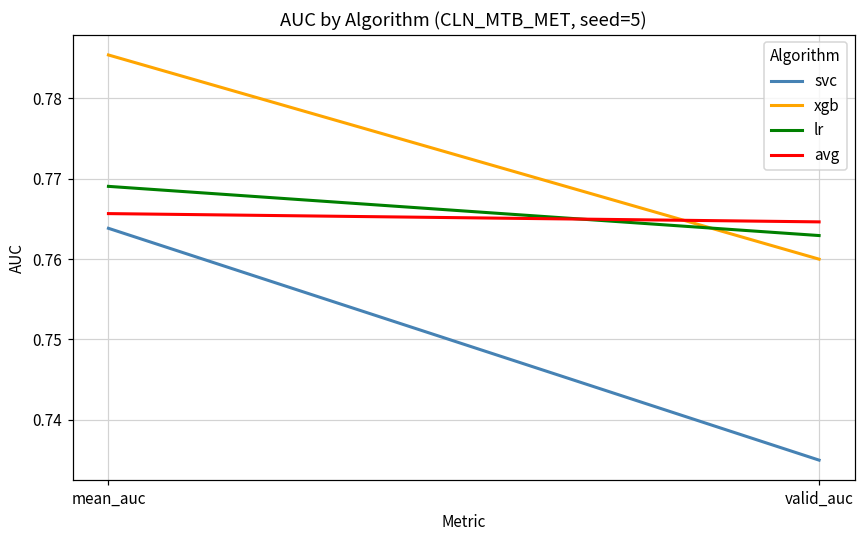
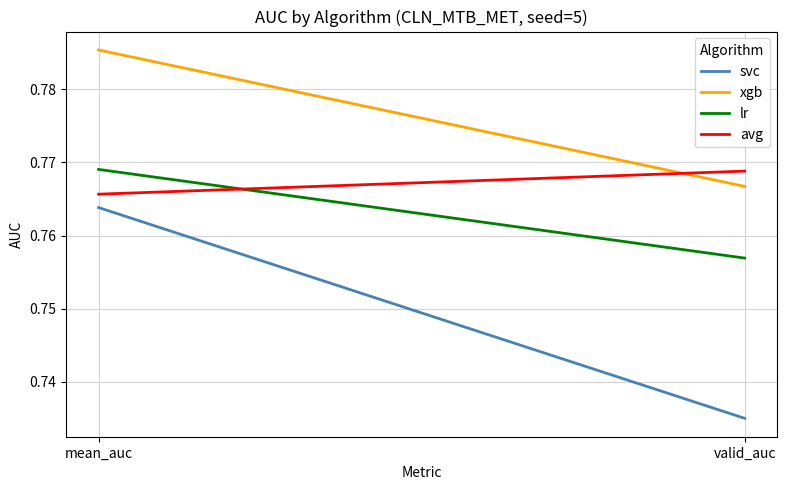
xgb, valid_auc: 0.760 -> 0.767
lr, valid_auc: 0.763 -> 0.757
avg, valid_auc: 0.765 -> 0.769
